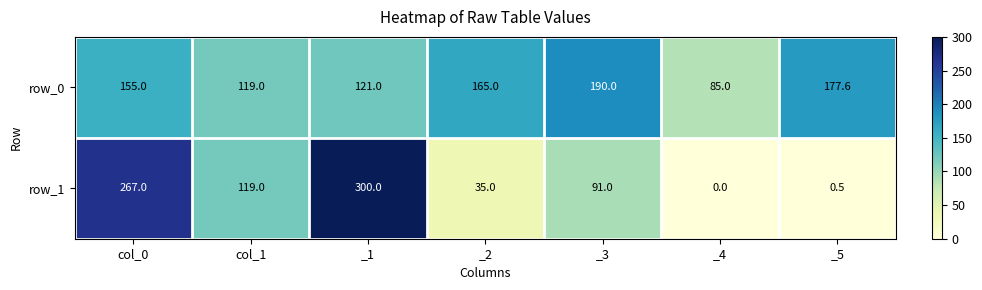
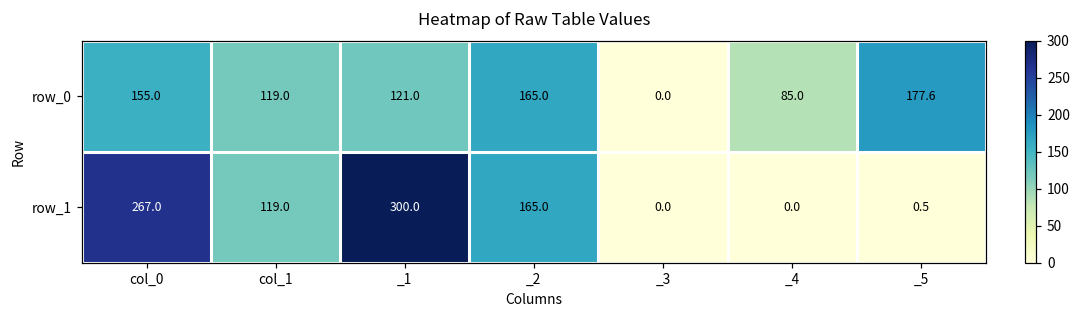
row_0, _3: 190.0 -> 0.0
row_1, _2: 35.0 -> 165.0
row_1, _3: 91.0 -> 0.0
